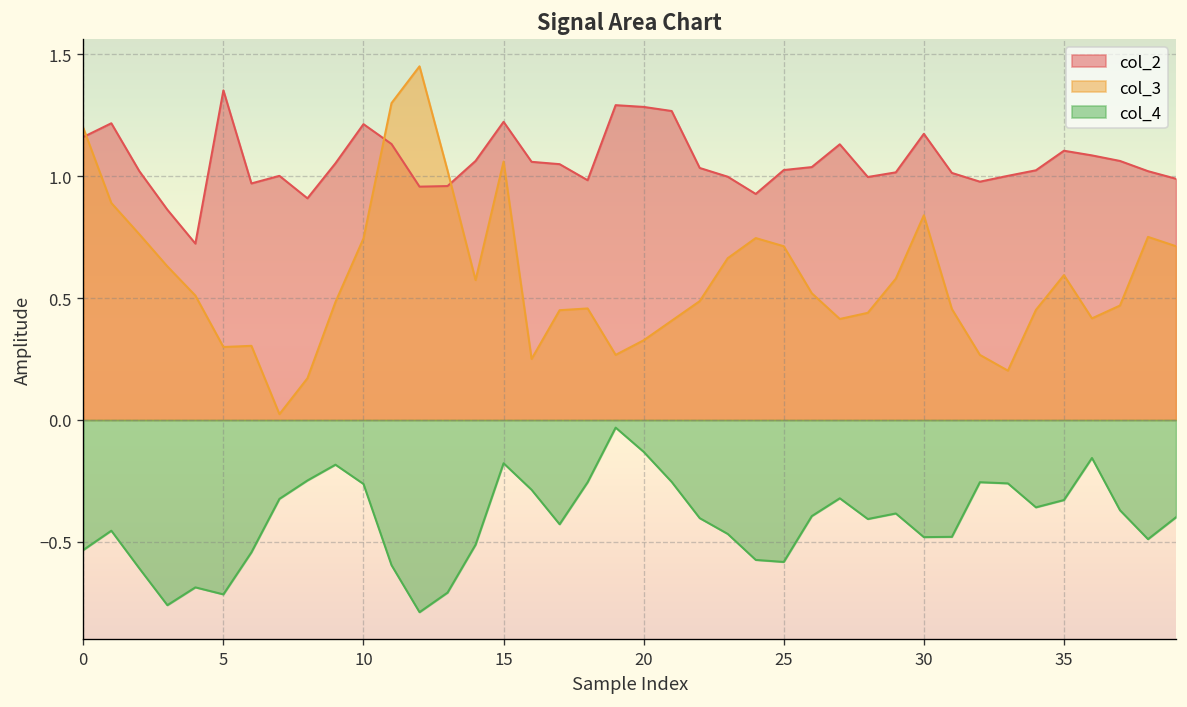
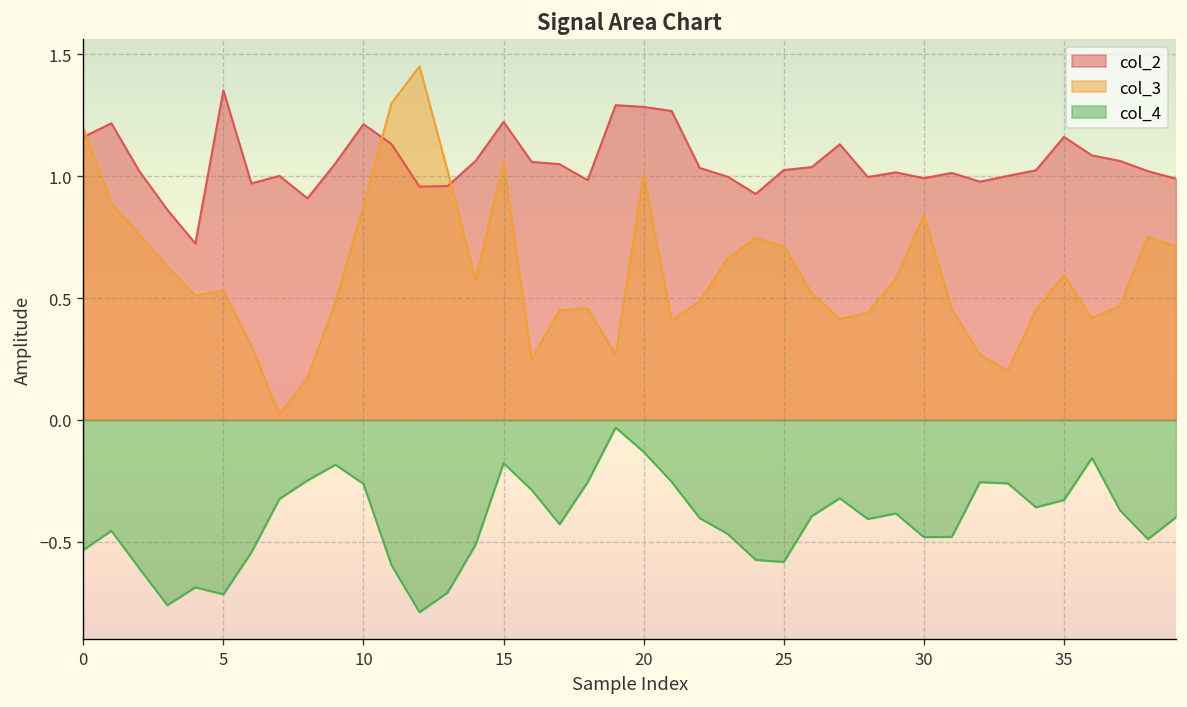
col_3, 5: 0.30 -> 0.53
col_3, 10: 0.74 -> 0.88
col_3, 20: 0.33 -> 1.01
col_2, 30: 1.17 -> 0.99
col_2, 35: 1.10 -> 1.16
